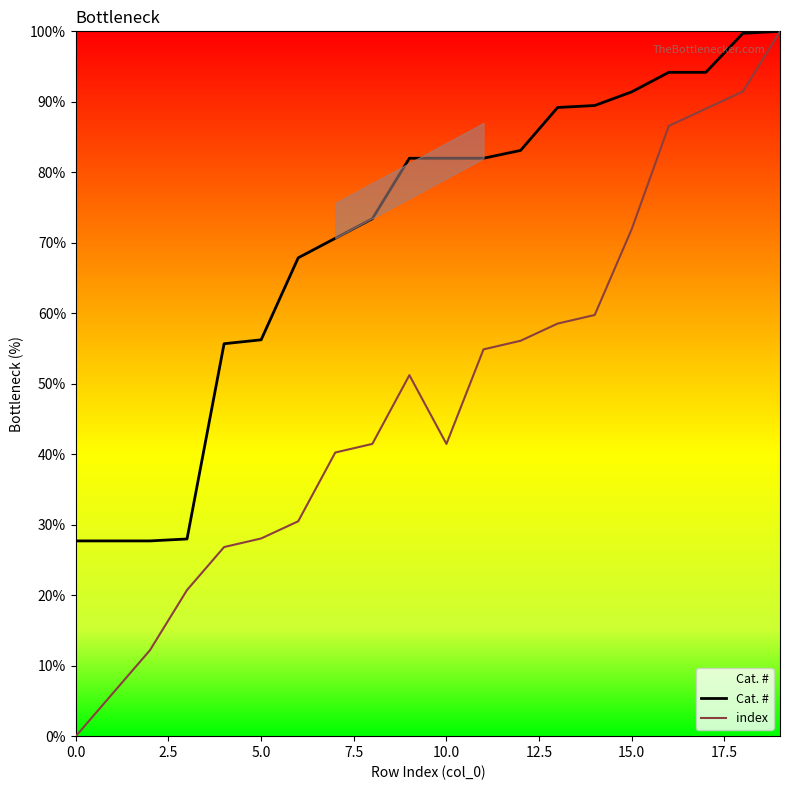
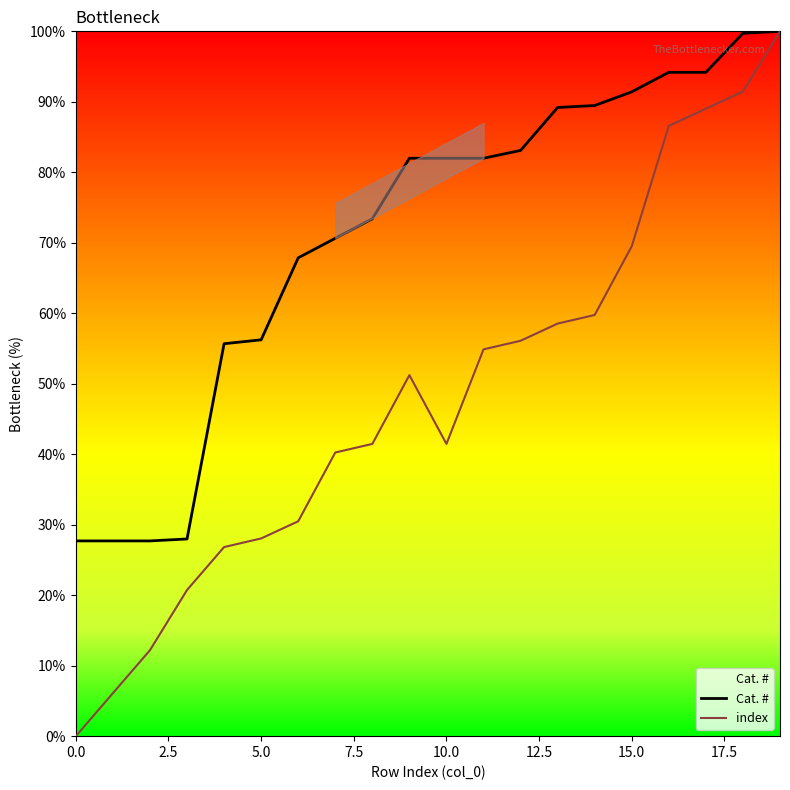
index, 15.0: 72% -> 70%
